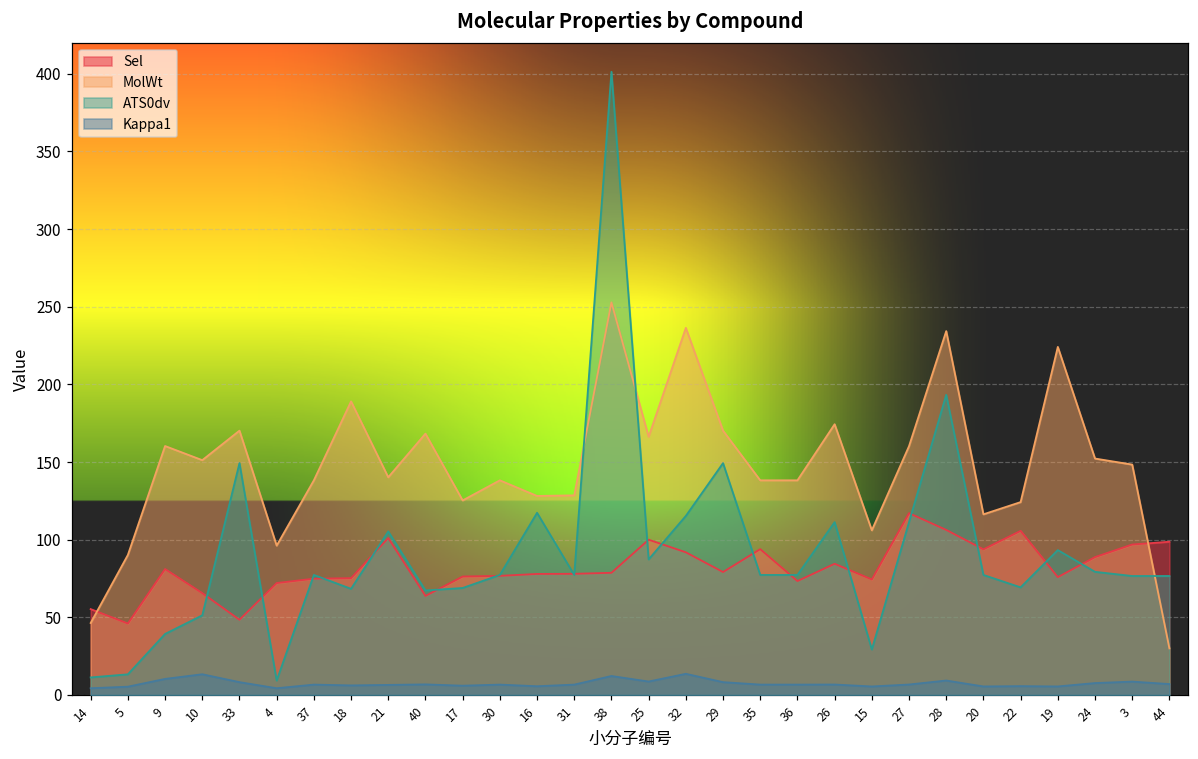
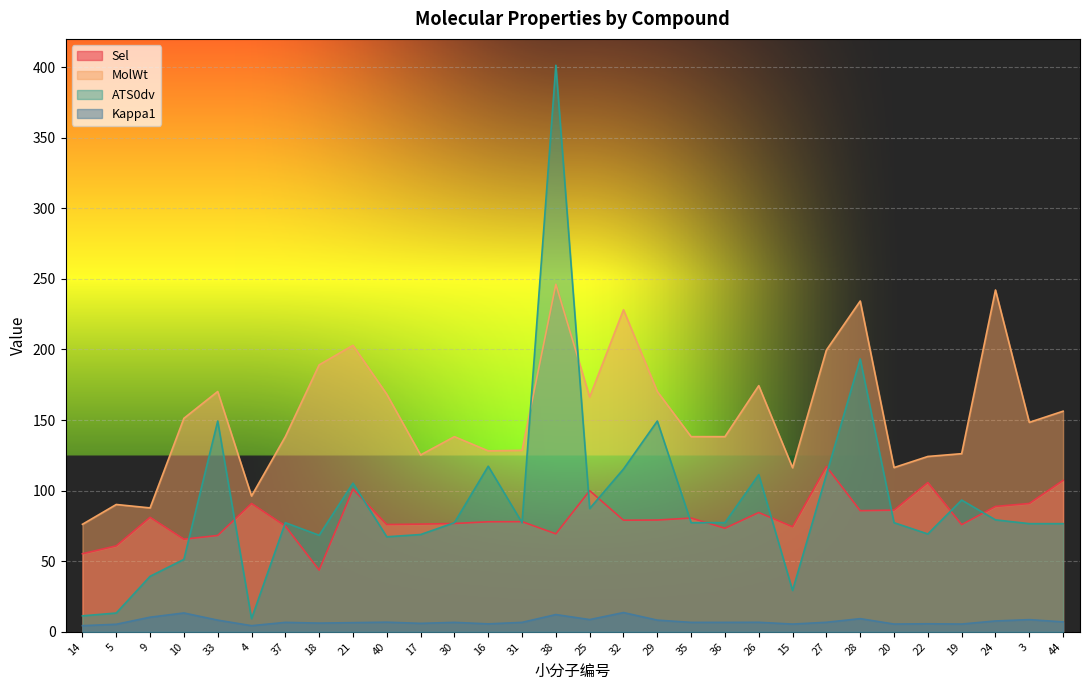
MolWt, 14: 46 -> 76
Sel, 5: 46 -> 61
MolWt, 9: 160 -> 88
Sel, 33: 48 -> 68
Sel, 4: 72 -> 91
Sel, 18: 75 -> 44
MolWt, 21: 140 -> 203
Sel, 40: 64 -> 76
Sel, 38: 79 -> 69
MolWt, 38: 253 -> 246
Sel, 32: 92 -> 79
MolWt, 32: 236 -> 228
Sel, 35: 94 -> 81
MolWt, 15: 106 -> 116
MolWt, 27: 160 -> 200
Sel, 28: 106 -> 86
Sel, 20: 94 -> 86
MolWt, 19: 224 -> 126
MolWt, 24: 152 -> 242
Sel, 3: 97 -> 91
Sel, 44: 99 -> 107
MolWt, 44: 30 -> 156
